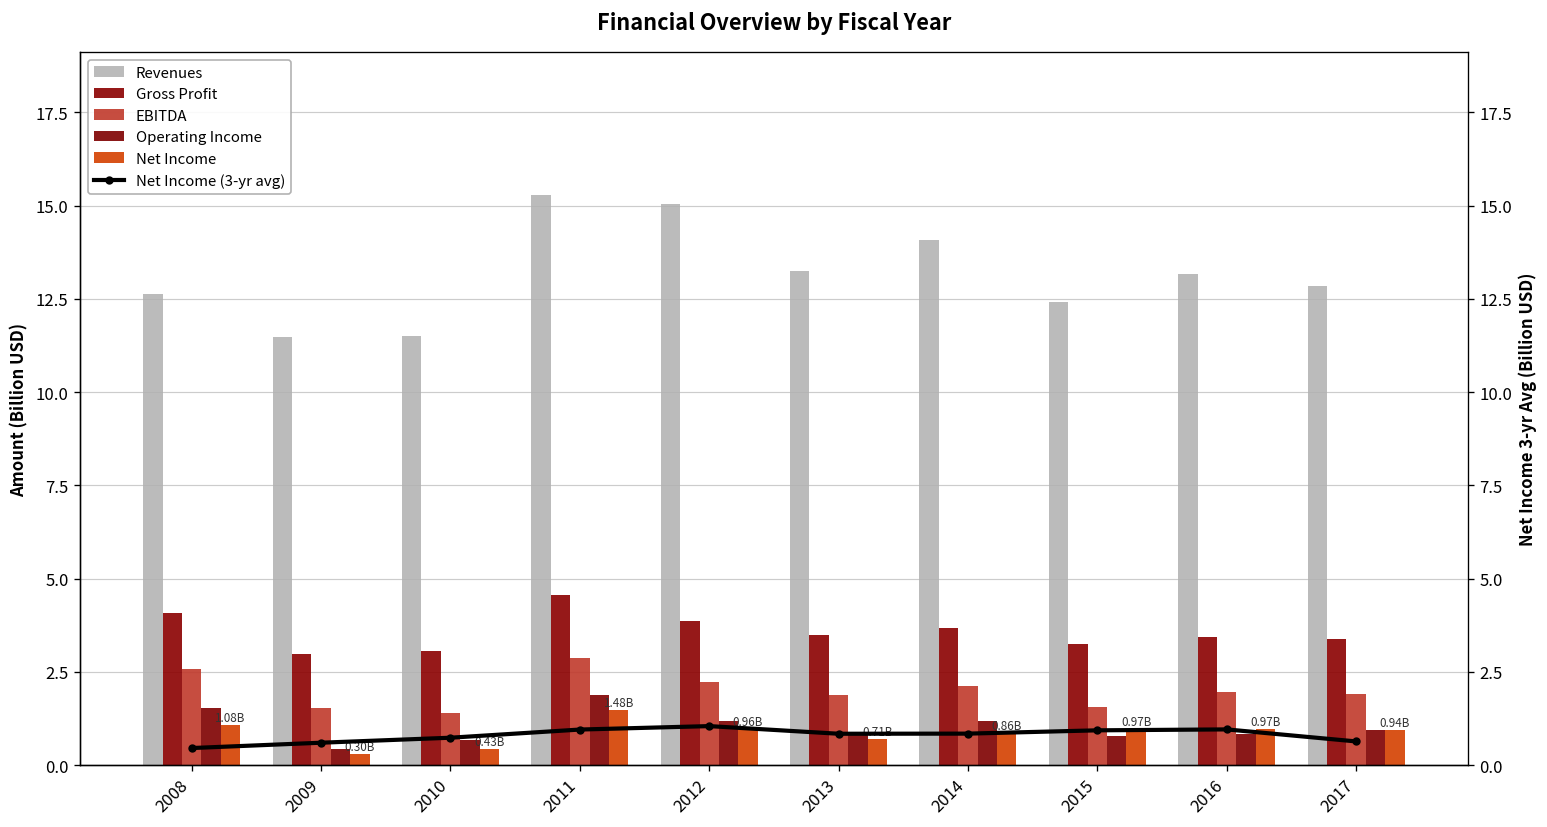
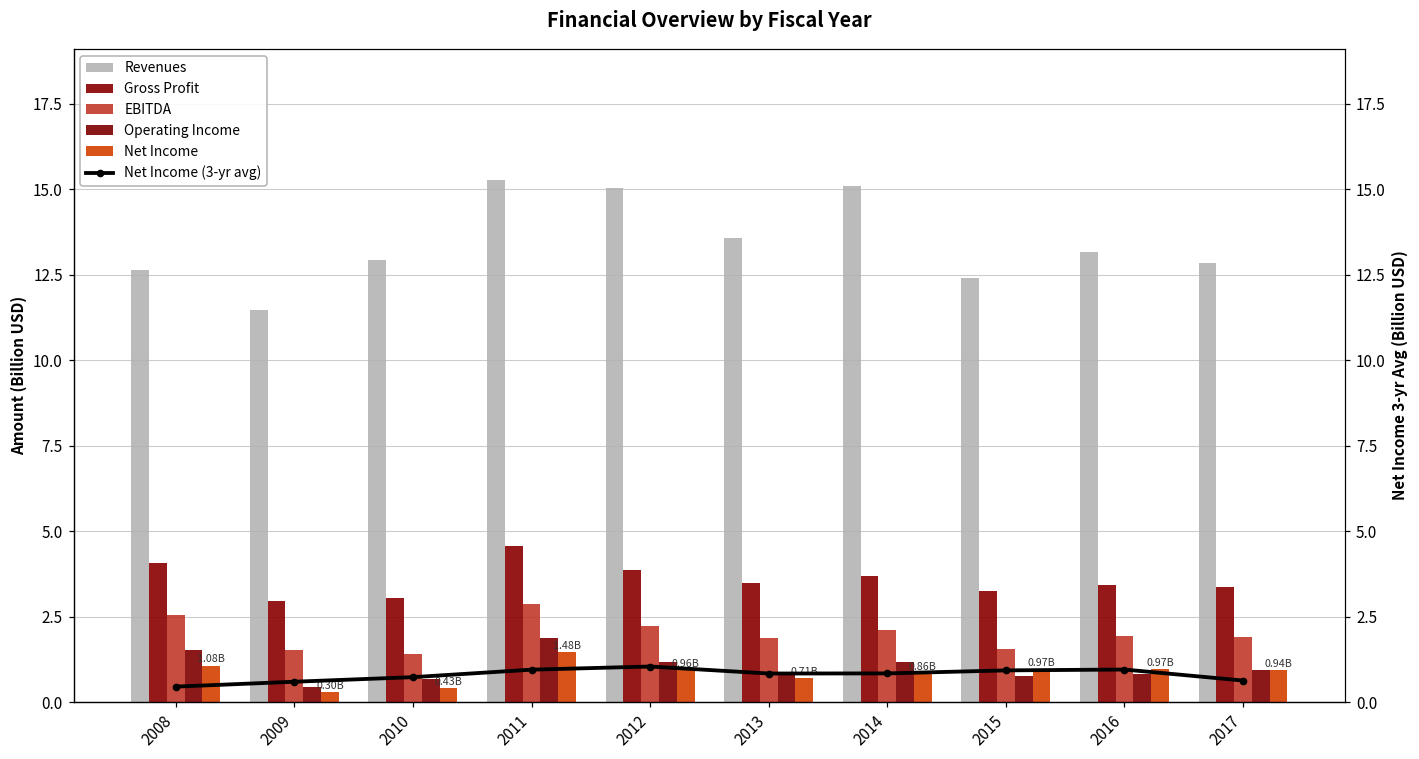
Revenues, 2010: 11.5 -> 12.9
Revenues, 2013: 13.2 -> 13.6
Revenues, 2014: 14.1 -> 15.1
